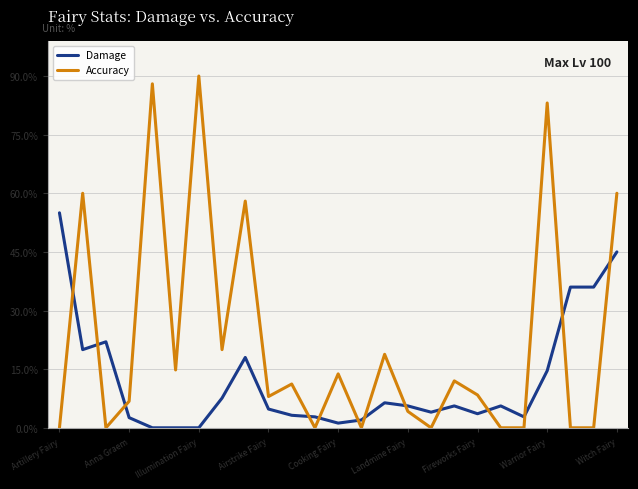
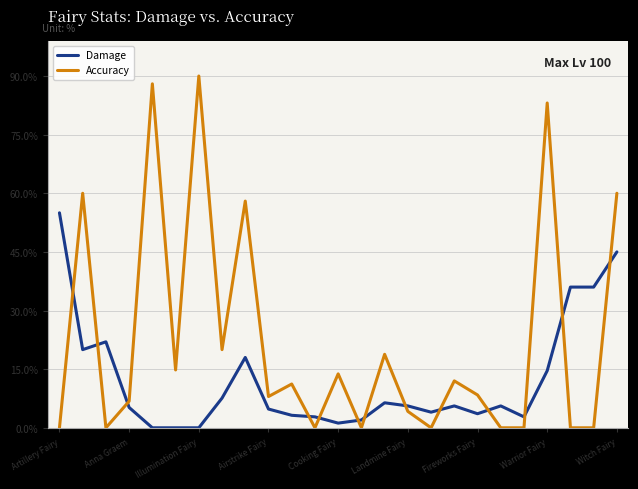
Damage, Anna Graem: 3% -> 5%
